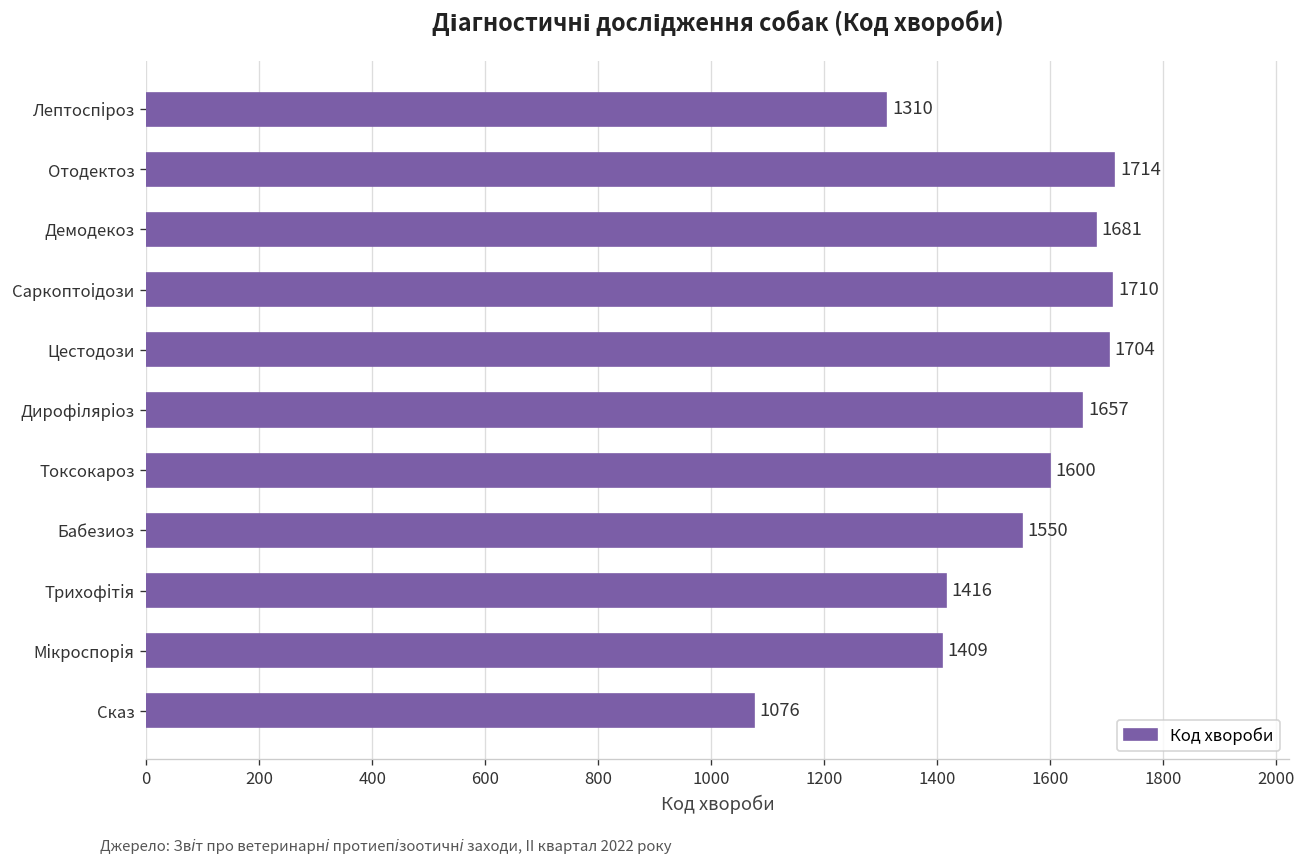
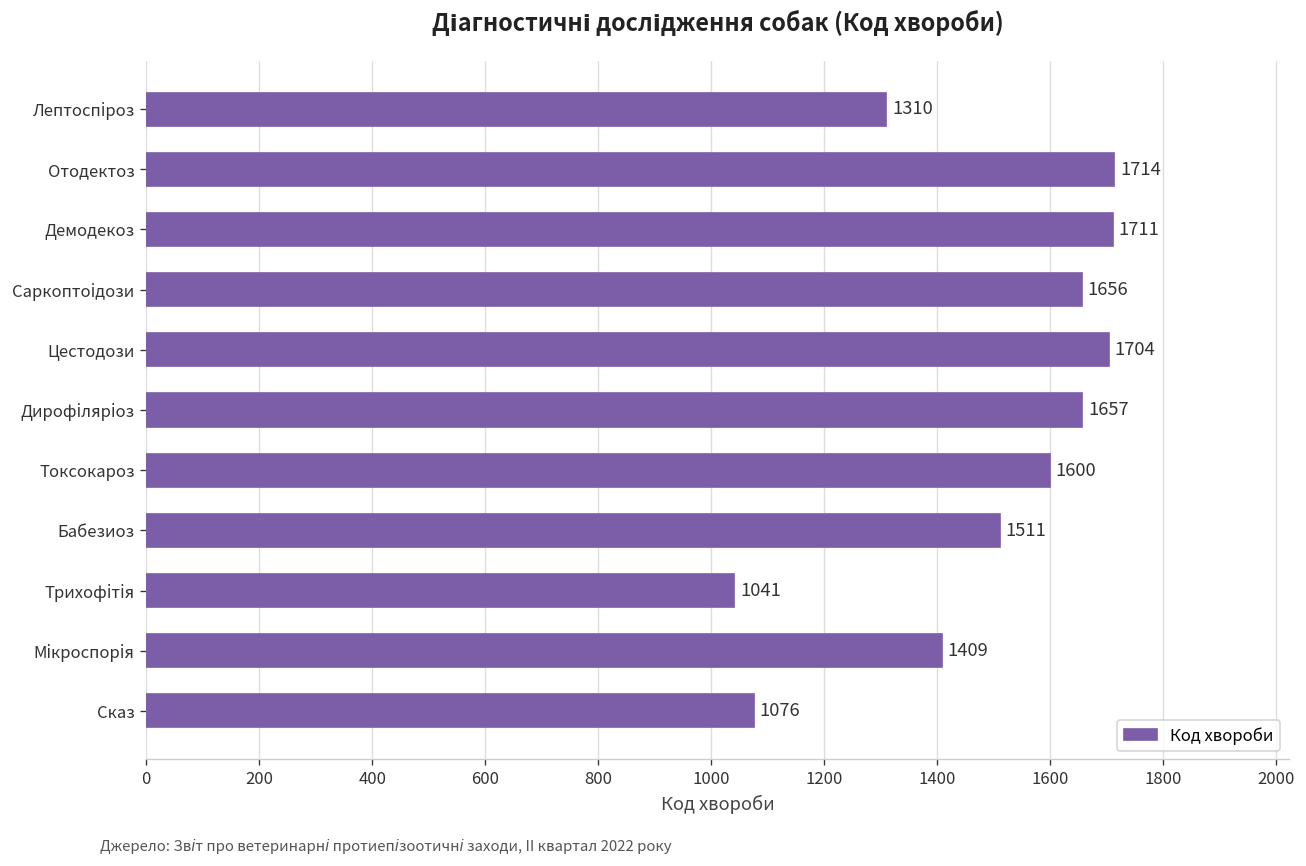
Демодекоз: 1681 -> 1711
Саркоптоідози: 1710 -> 1656
Бабезиоз: 1550 -> 1511
Трихофітія: 1416 -> 1041
